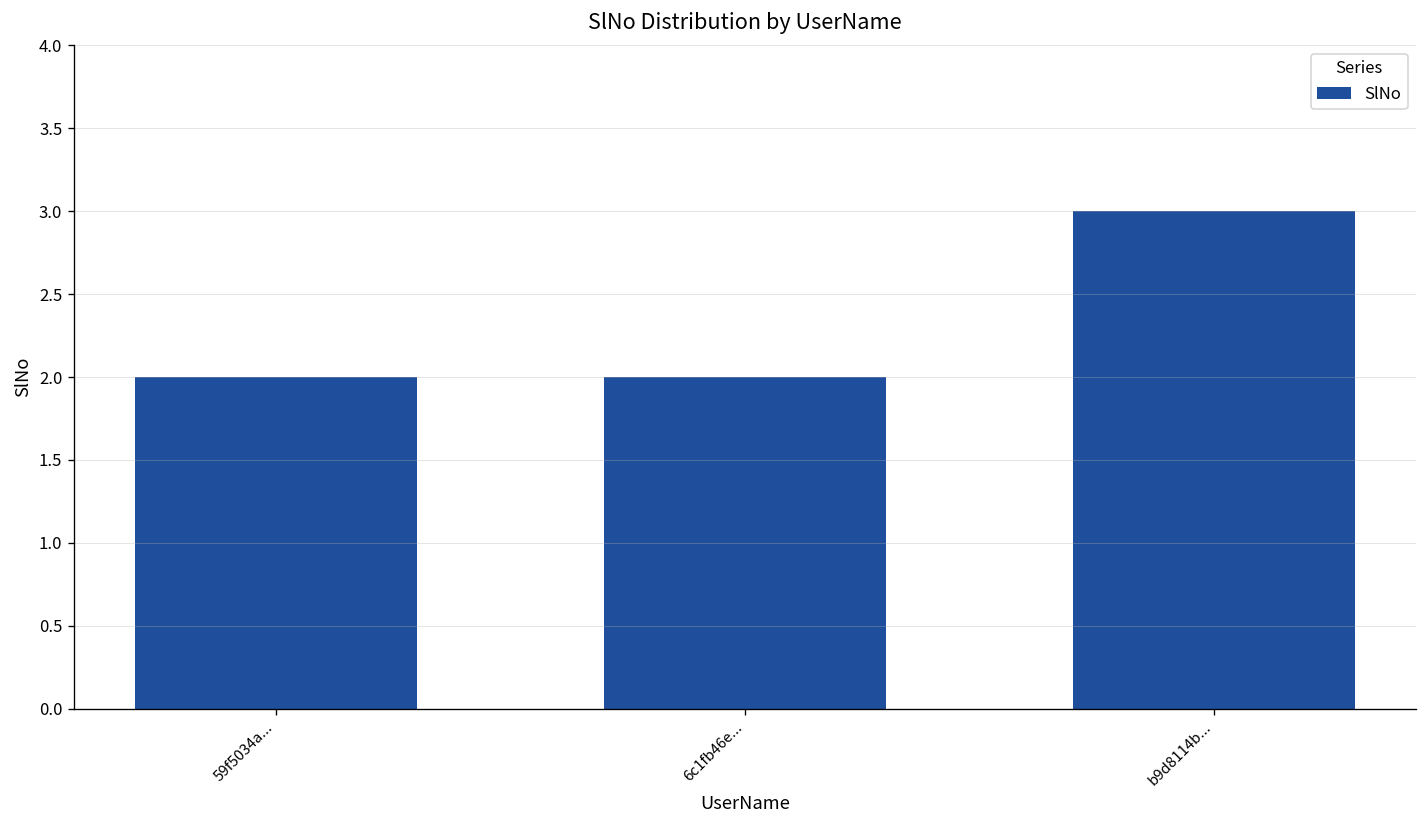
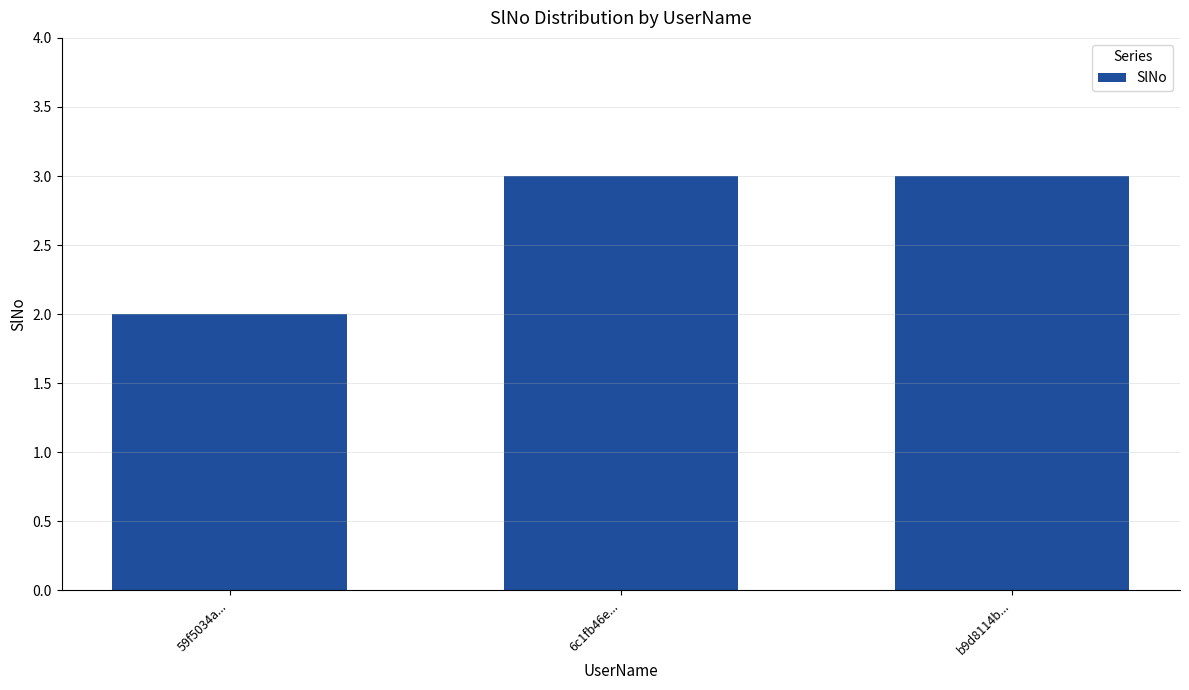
6c1fb46e...: 2 -> 3
